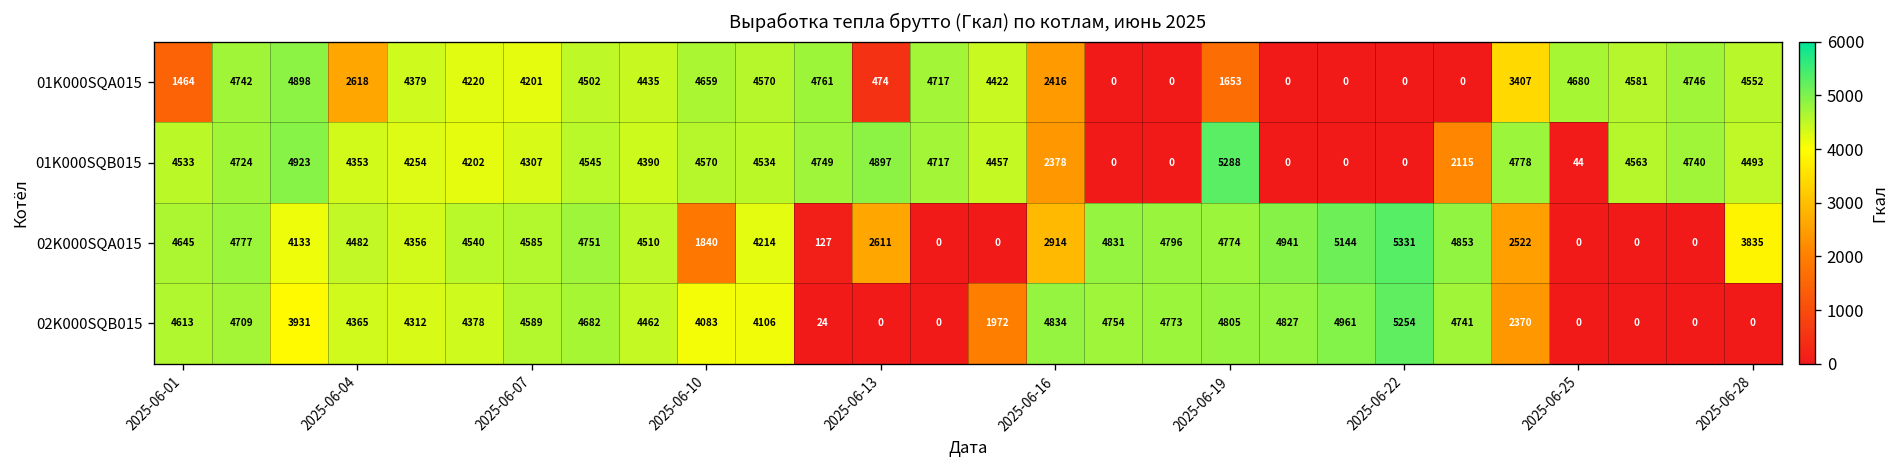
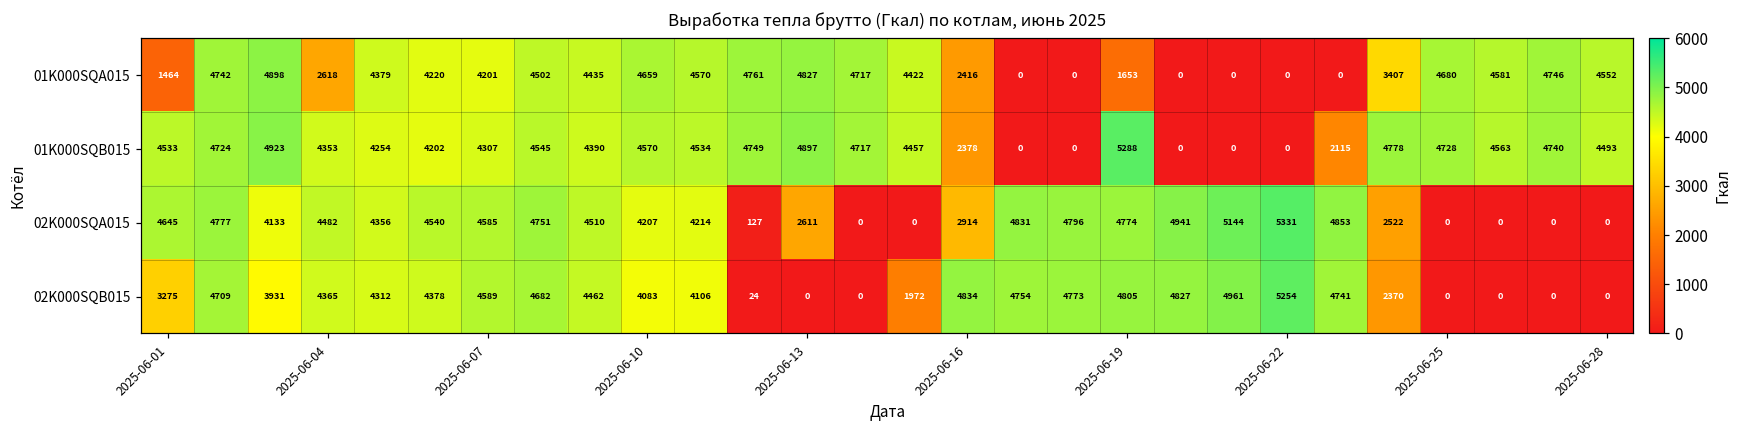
01K000SQA015, 2025-06-13: 474 -> 4827
01K000SQB015, 2025-06-25: 44 -> 4728
02K000SQA015, 2025-06-10: 1840 -> 4207
02K000SQA015, 2025-06-28: 3835 -> 0
02K000SQB015, 2025-06-01: 4613 -> 3275
